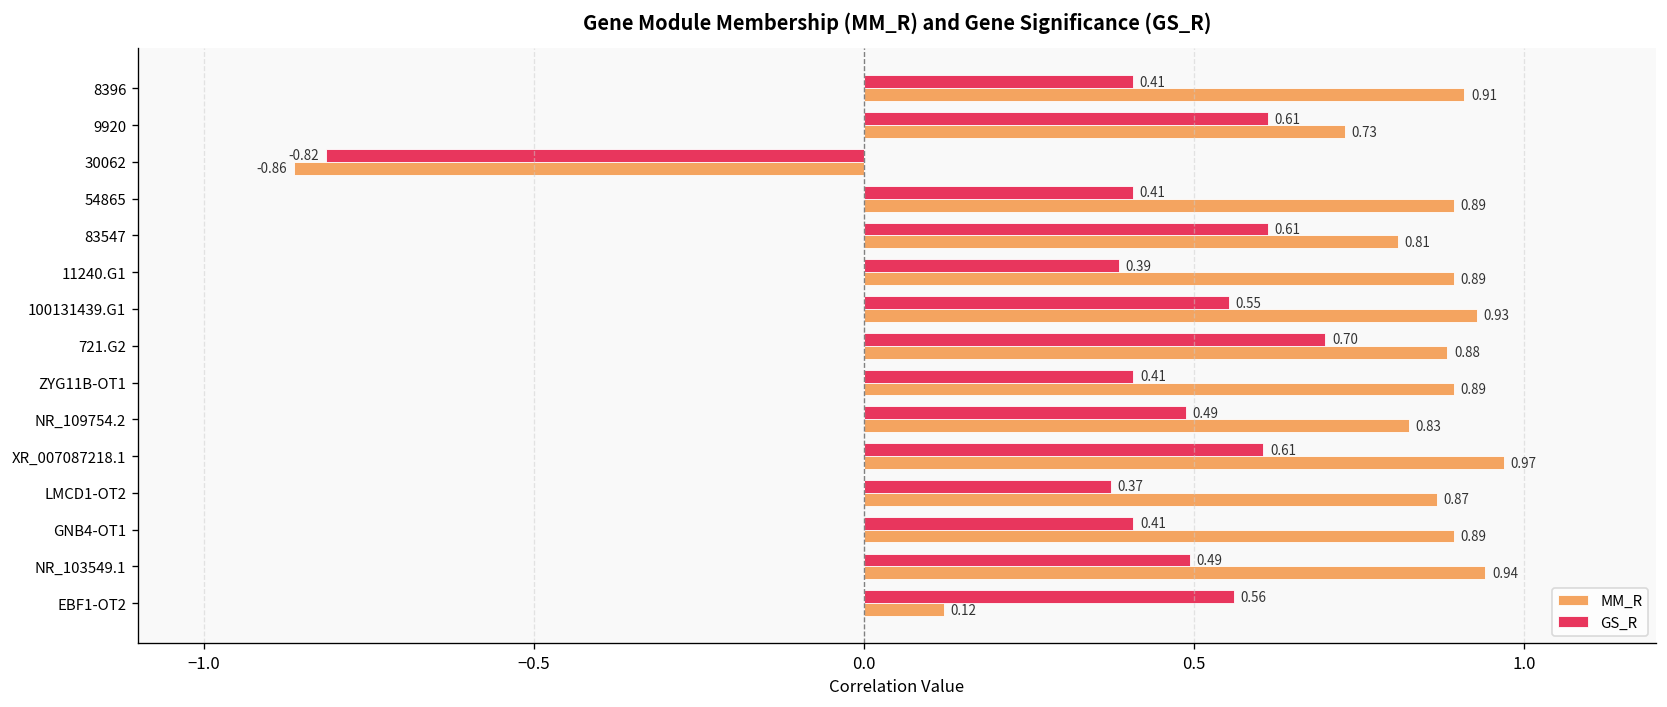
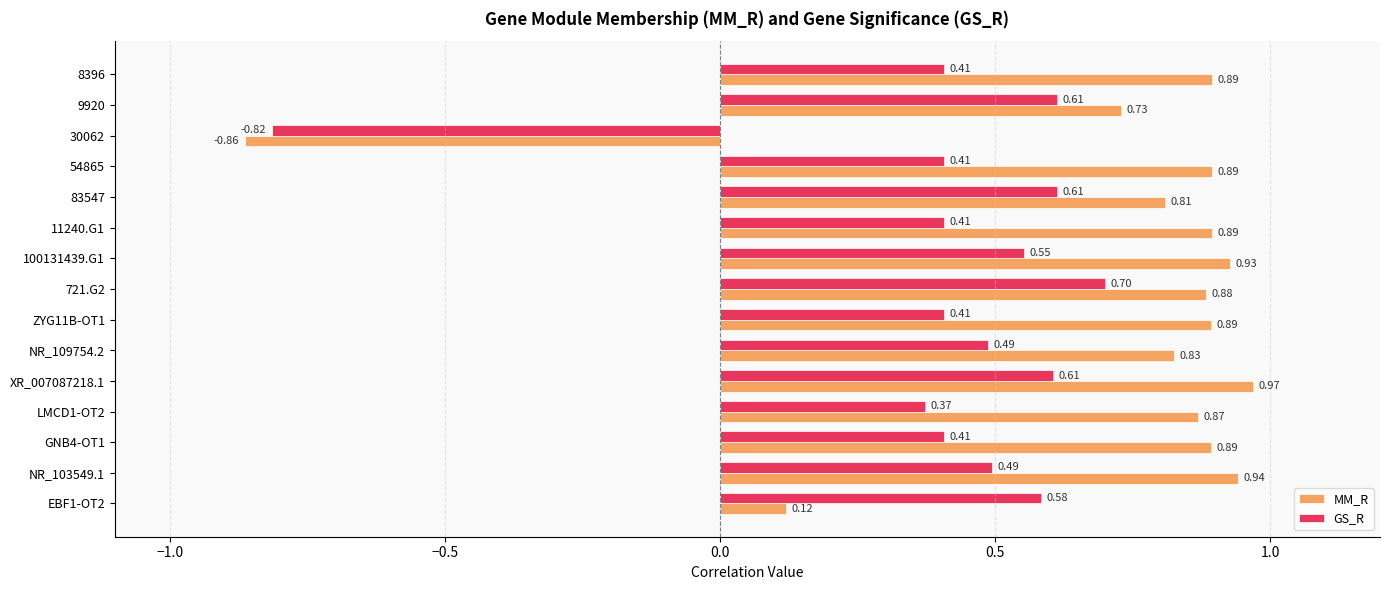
MM_R, 8396: 0.91 -> 0.89
GS_R, 11240.G1: 0.39 -> 0.41
GS_R, EBF1-OT2: 0.56 -> 0.58
